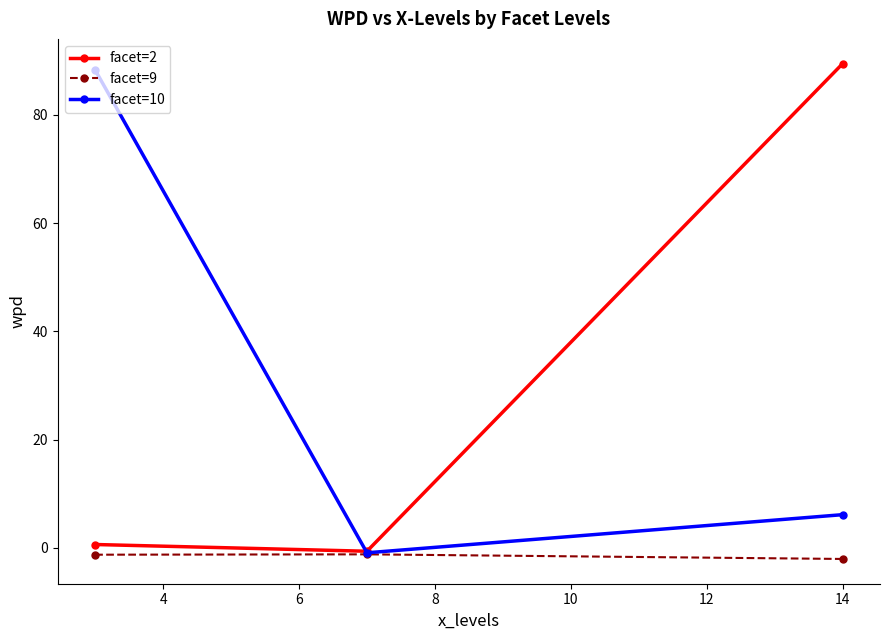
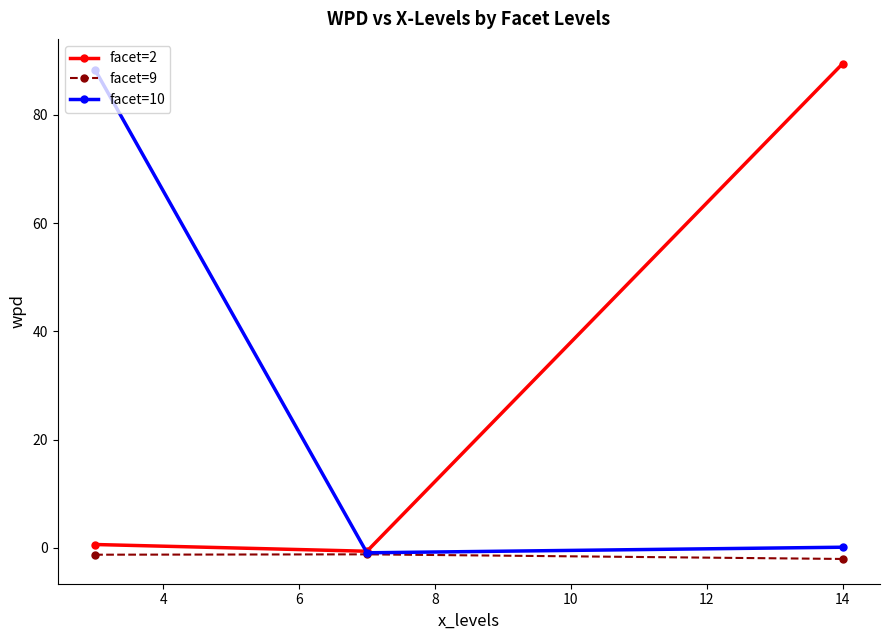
facet=10, 14: 6 -> 0
